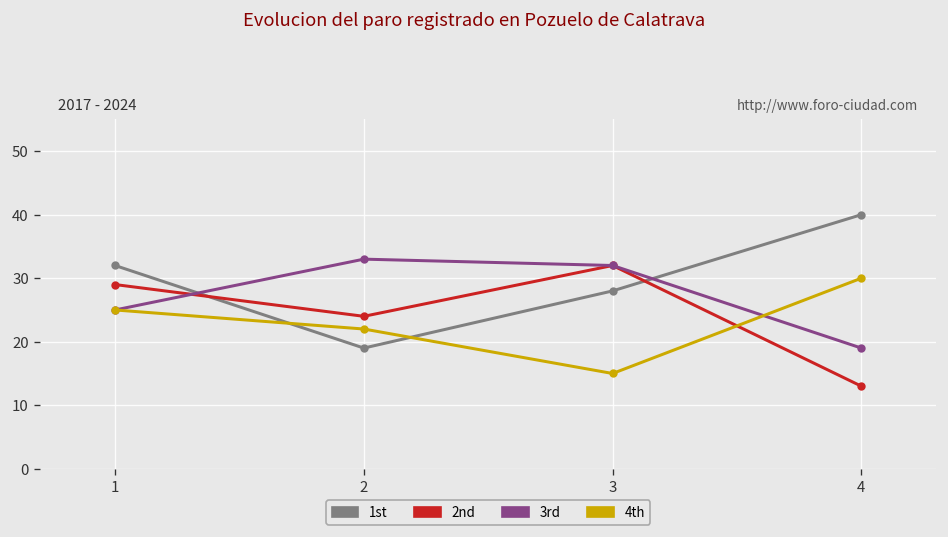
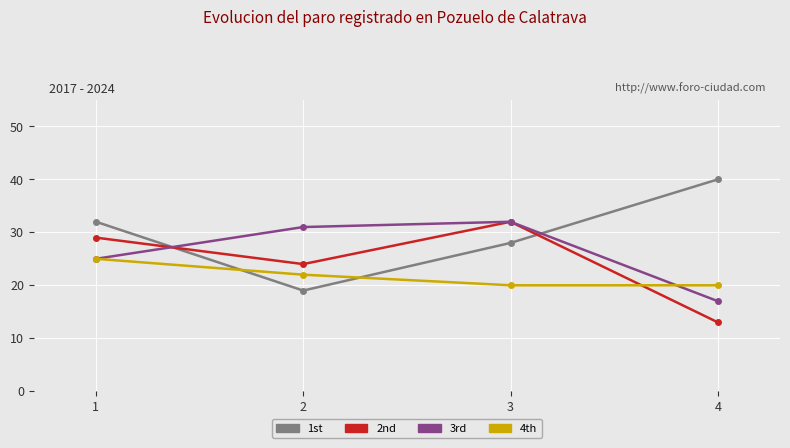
3rd, 2: 33 -> 31
4th, 3: 15 -> 20
3rd, 4: 19 -> 17
4th, 4: 30 -> 20
